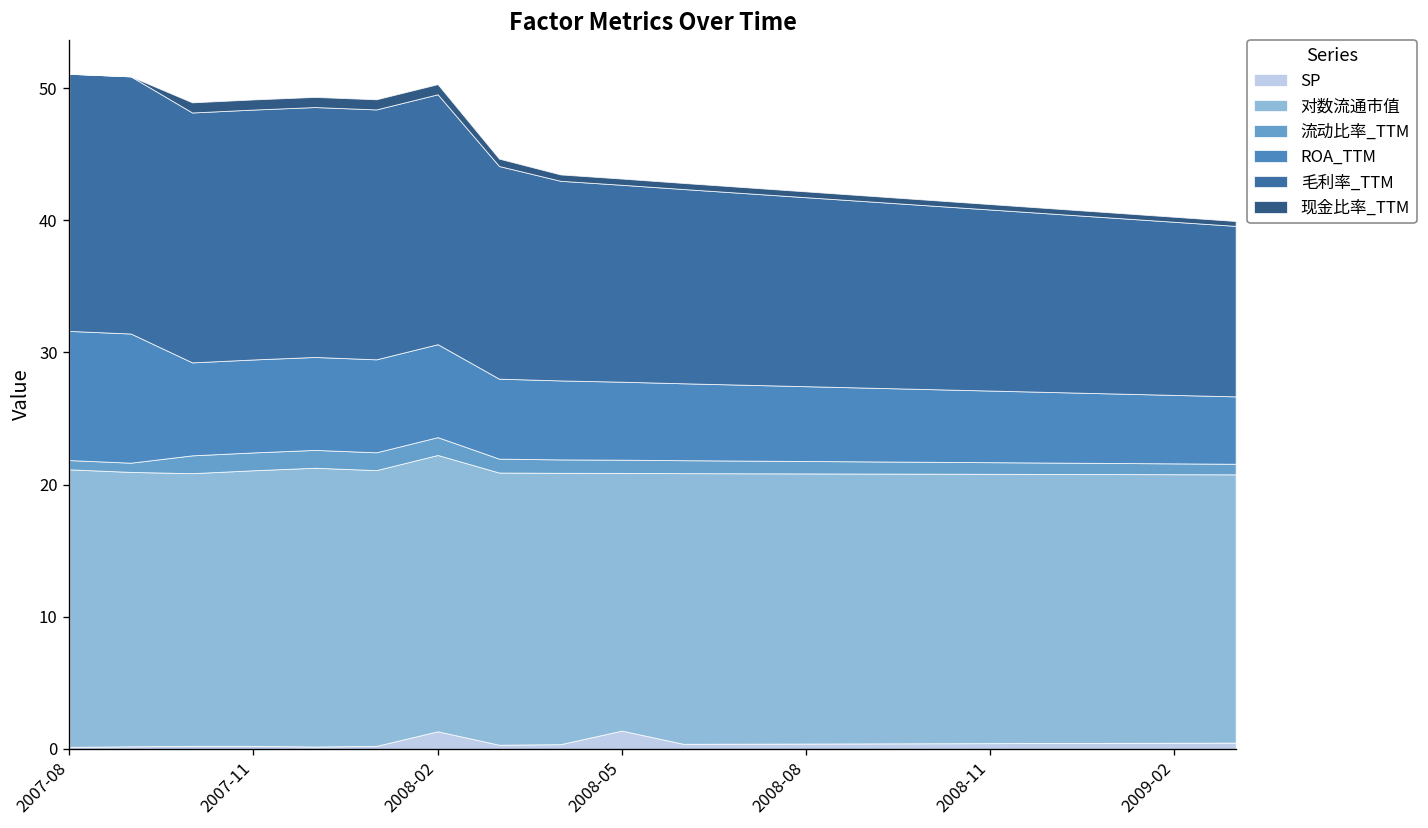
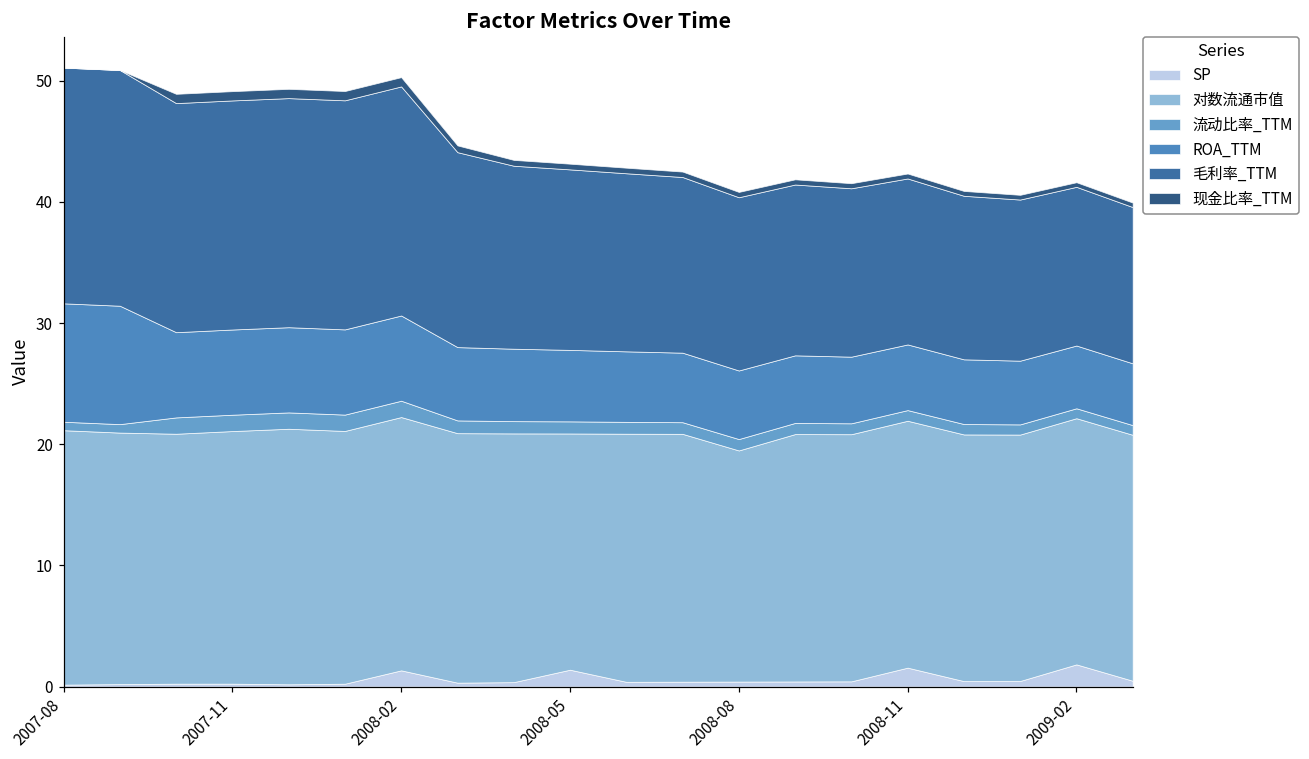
对数流通市值, 2008-08: 20.4 -> 19.1
SP, 2008-11: 0.4 -> 1.6
SP, 2009-02: 0.5 -> 1.8
